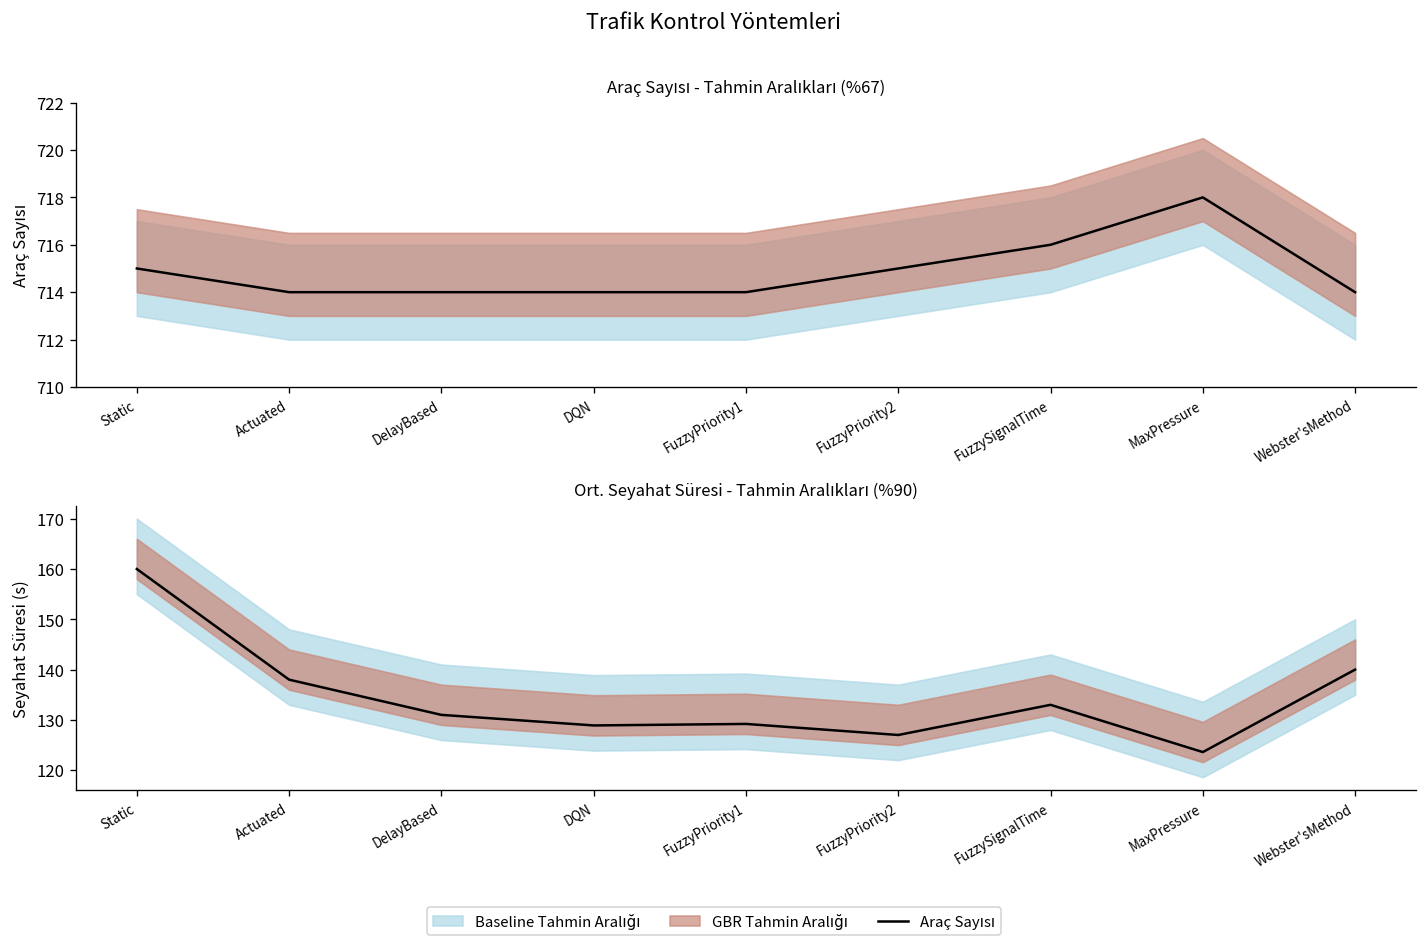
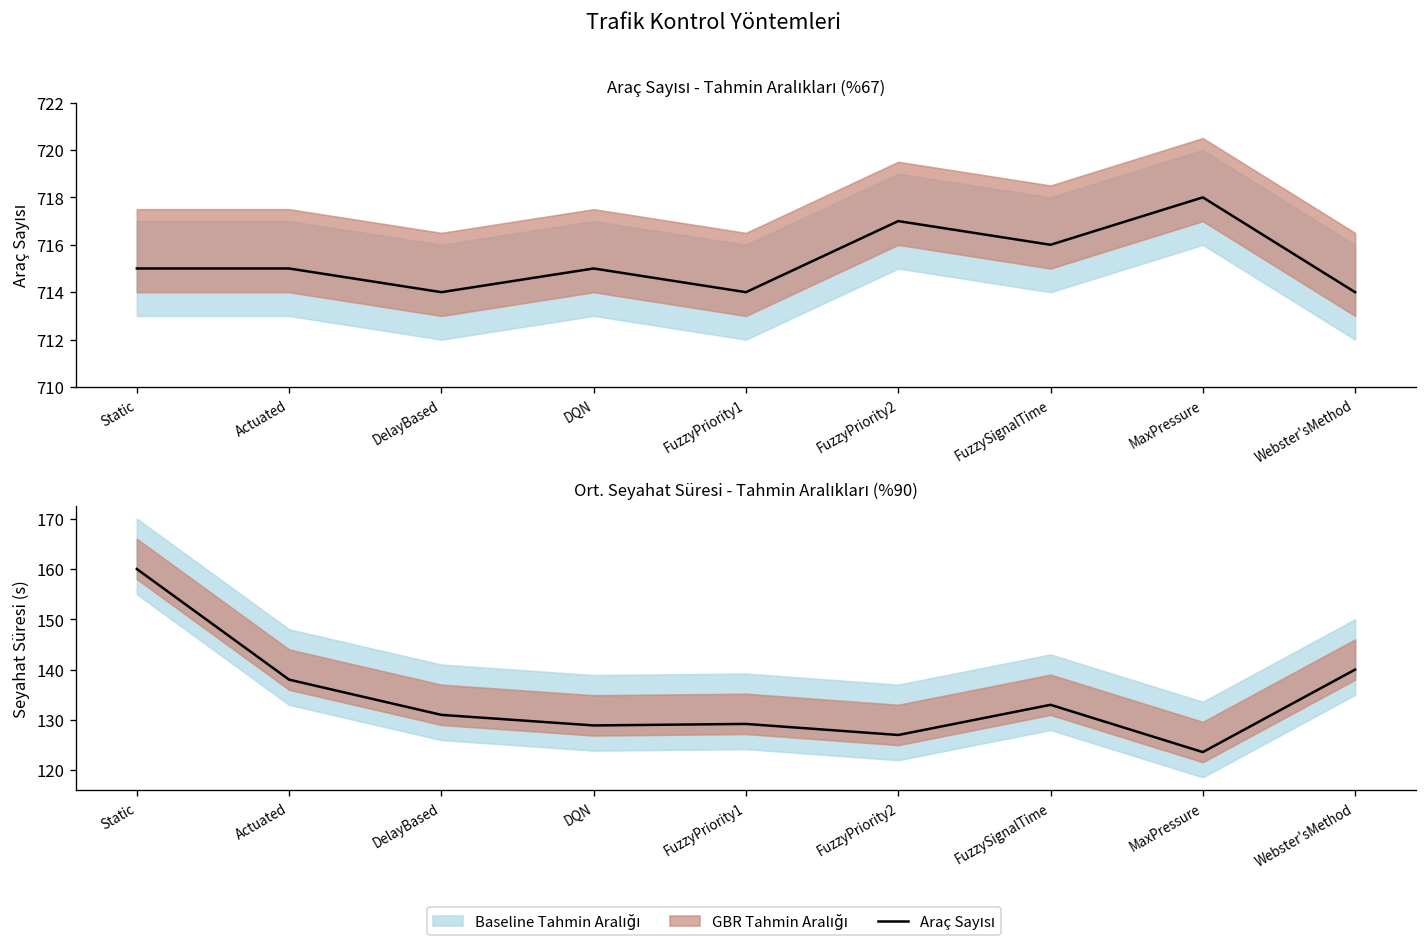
Araç Sayısı - Tahmin Aralıkları (%67), Araç Sayısı, Actuated: 714 -> 715
Araç Sayısı - Tahmin Aralıkları (%67), Araç Sayısı, DQN: 714 -> 715
Araç Sayısı - Tahmin Aralıkları (%67), Araç Sayısı, FuzzyPriority2: 715 -> 717
